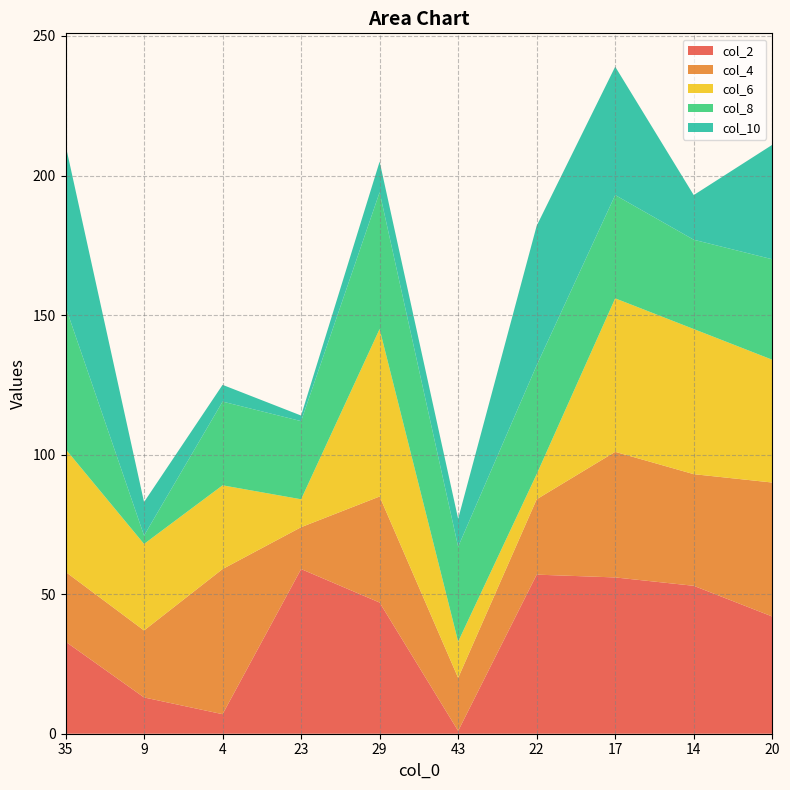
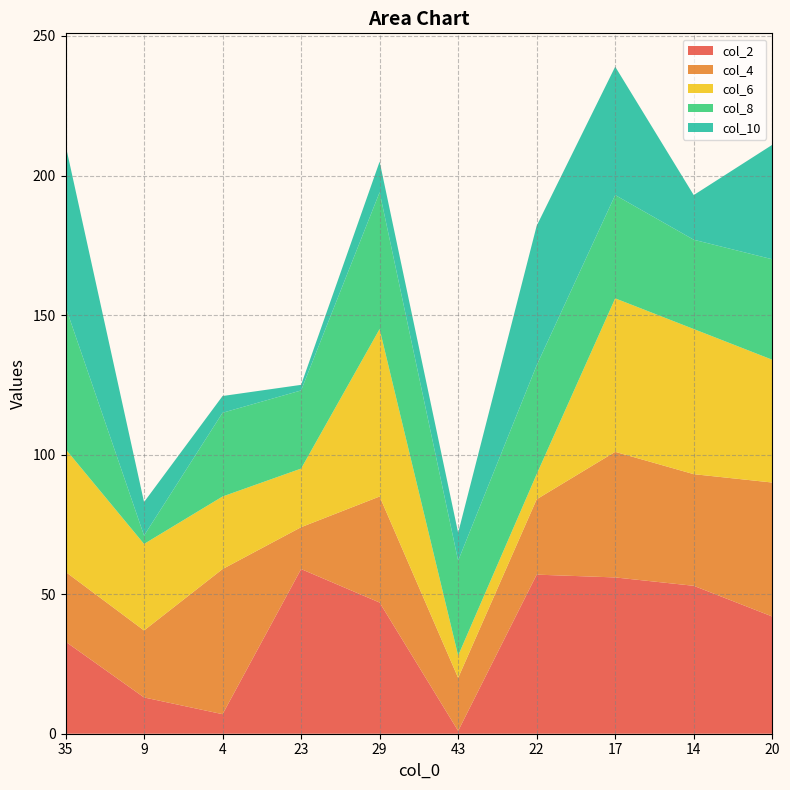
col_6, 4: 30 -> 26
col_6, 23: 10 -> 21
col_6, 43: 13 -> 8
